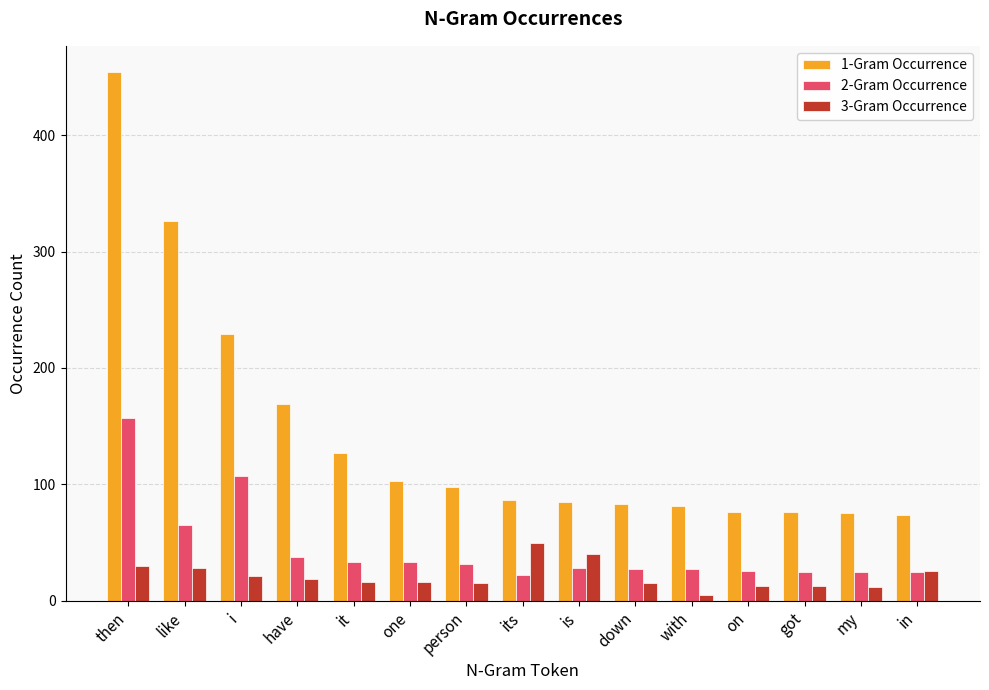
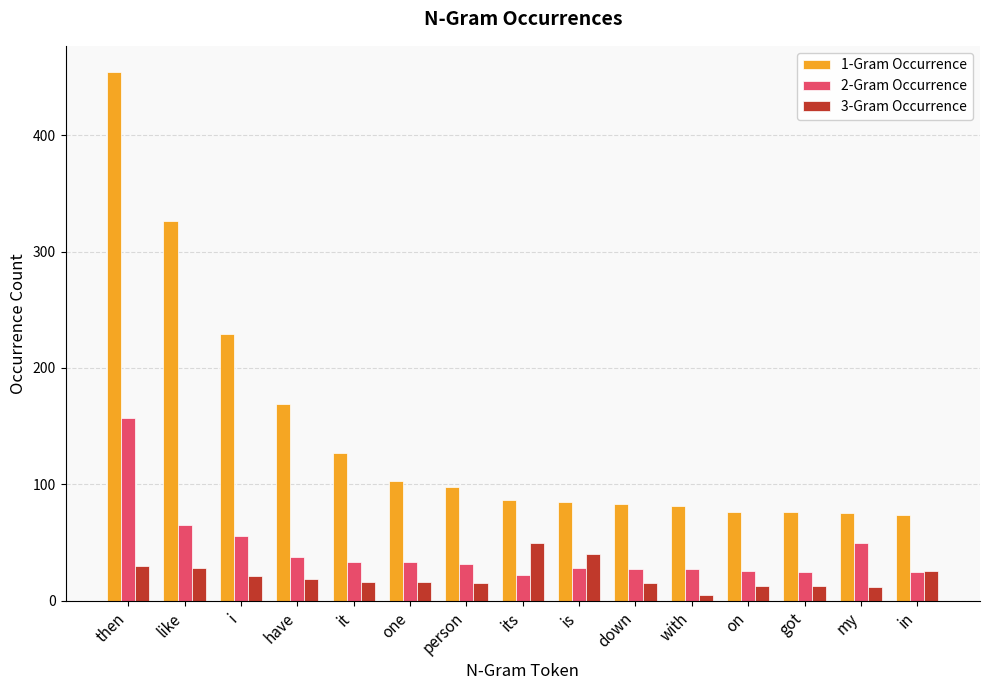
2-Gram Occurrence, i: 107 -> 56
2-Gram Occurrence, my: 25 -> 50
